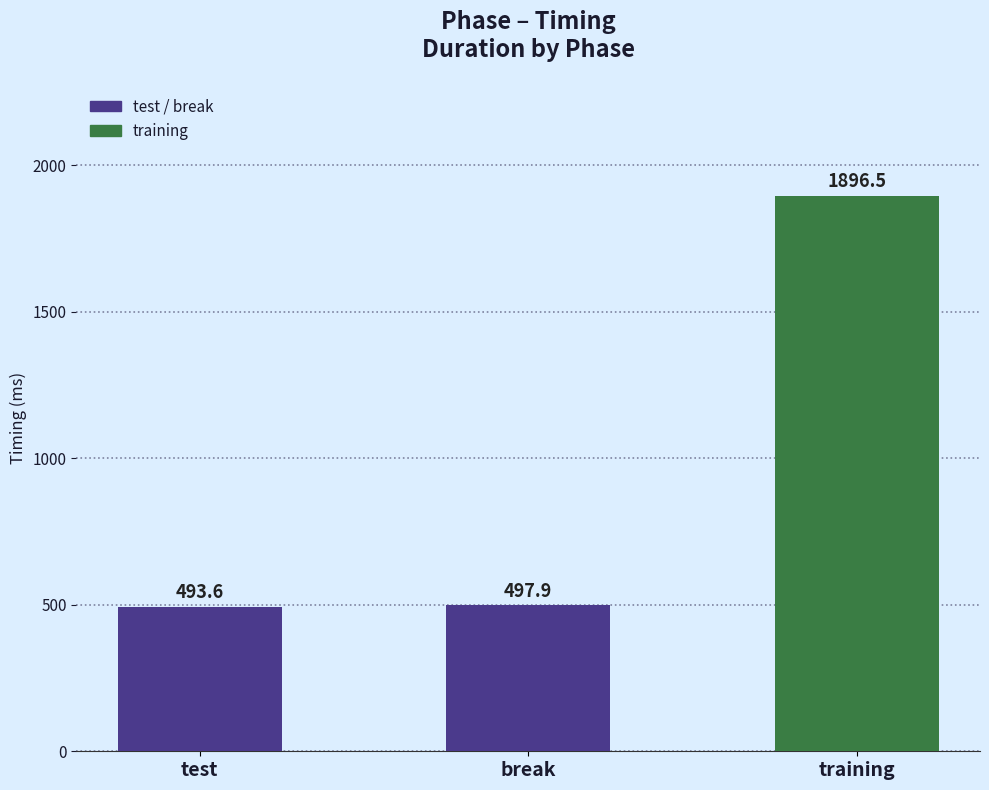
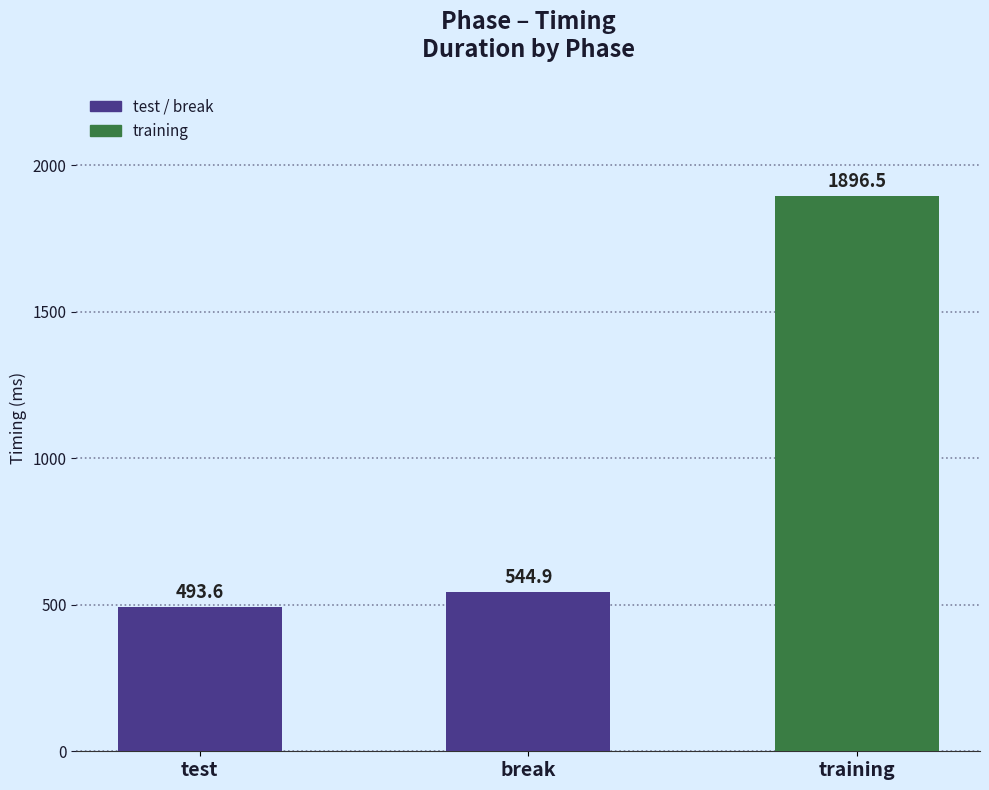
break: 497.9 -> 544.9
